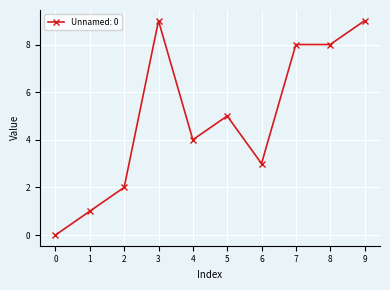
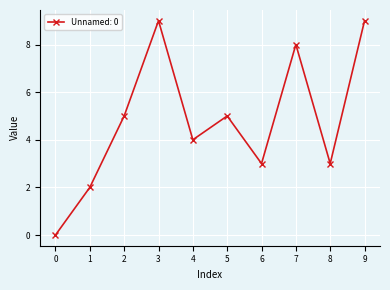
1: 1 -> 2
2: 2 -> 5
8: 8 -> 3
